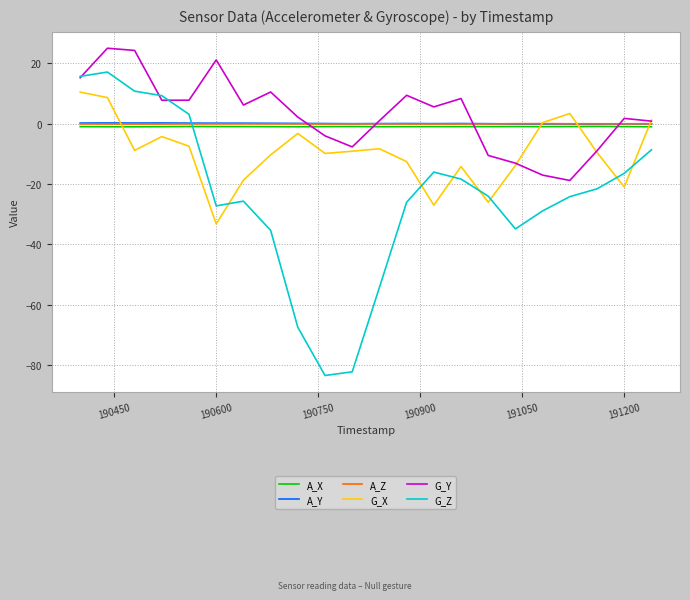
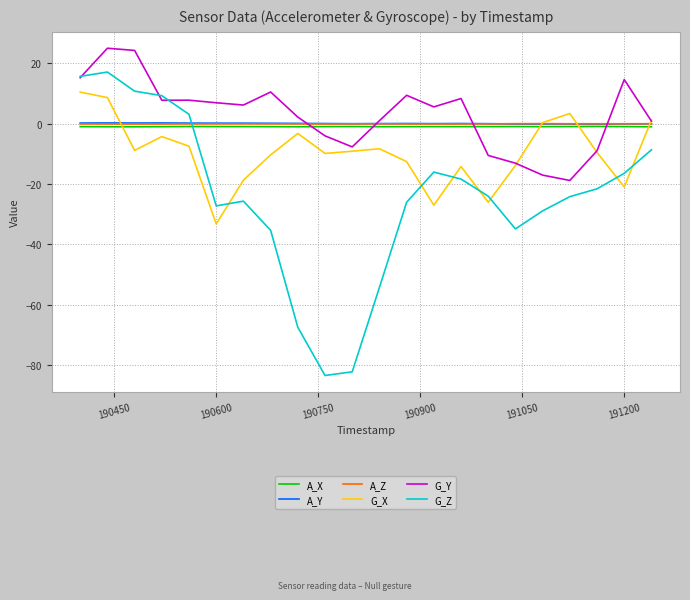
G_Y, 190600: 21 -> 7
G_Y, 191200: 2 -> 15
